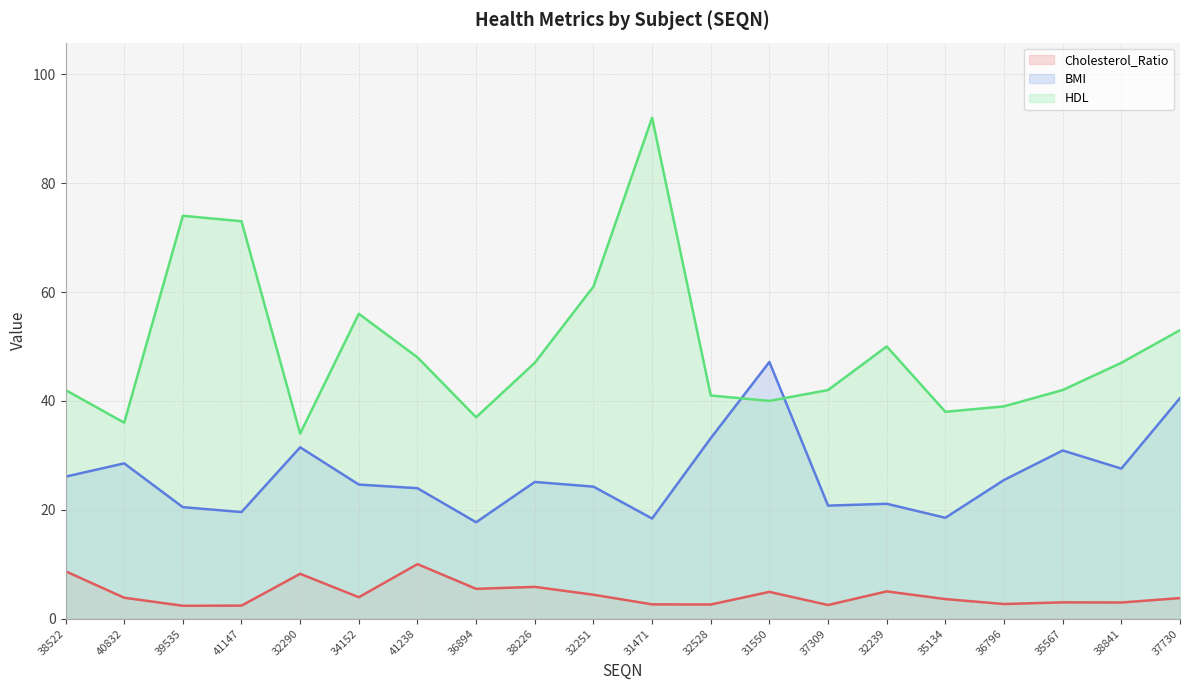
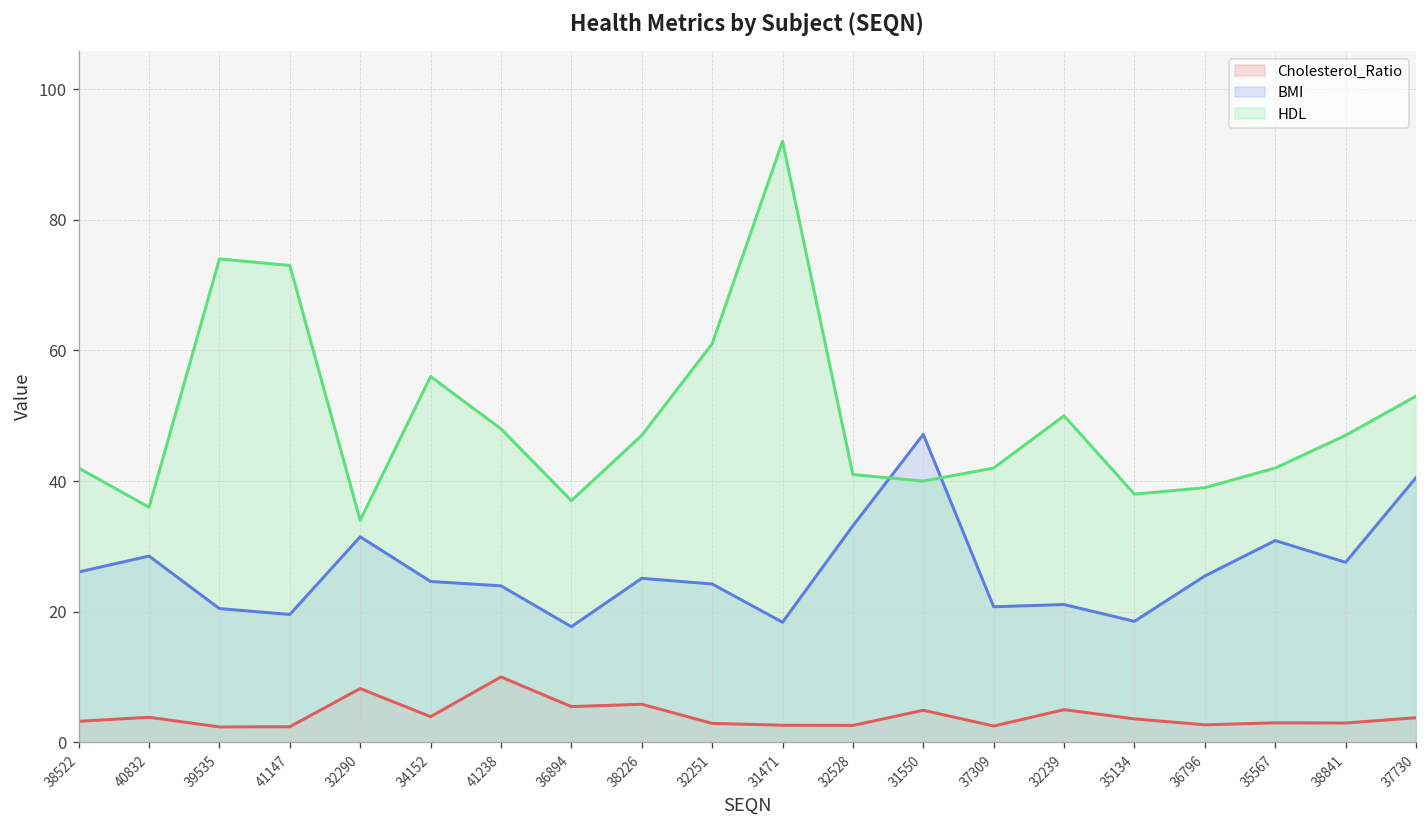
Cholesterol_Ratio, 38522: 9 -> 3
Cholesterol_Ratio, 32251: 4 -> 3
